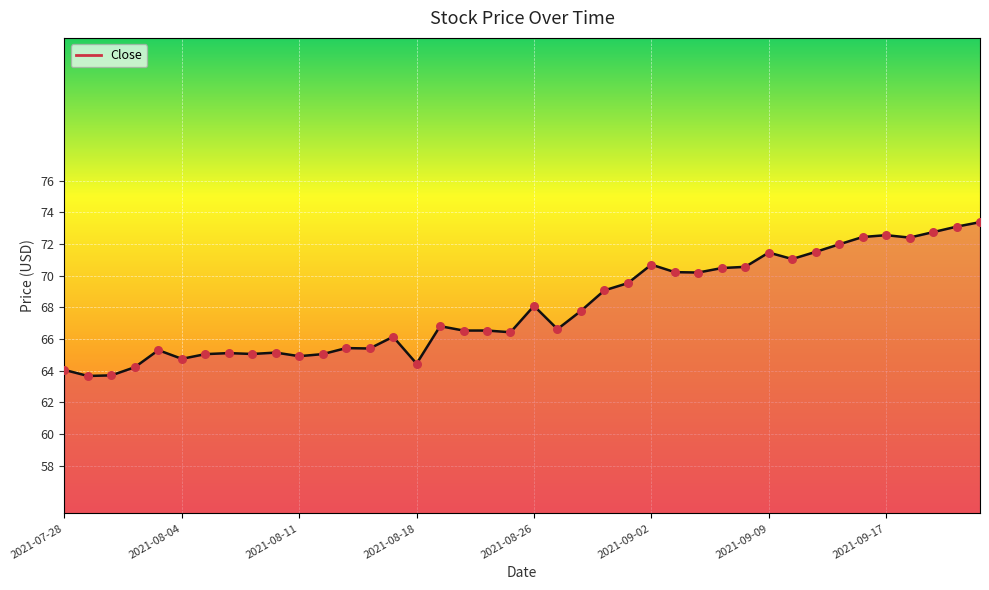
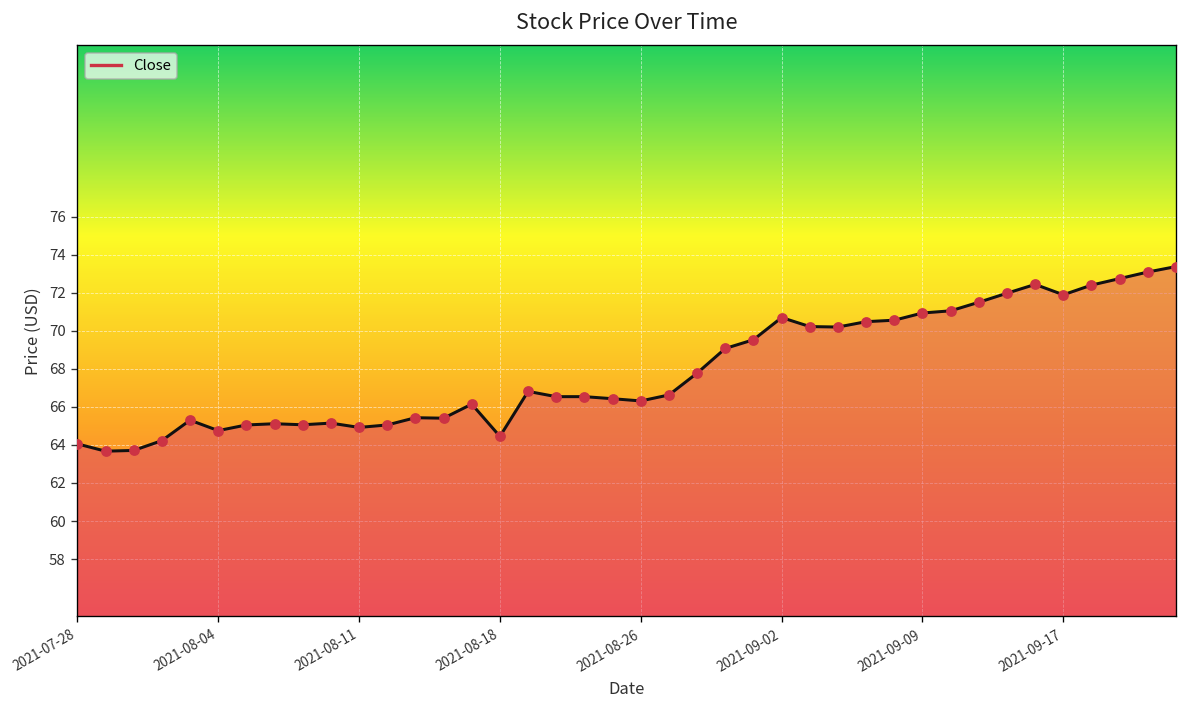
2021-08-26: 68.1 -> 66.3
2021-09-09: 71.5 -> 70.9
2021-09-17: 72.6 -> 71.9
